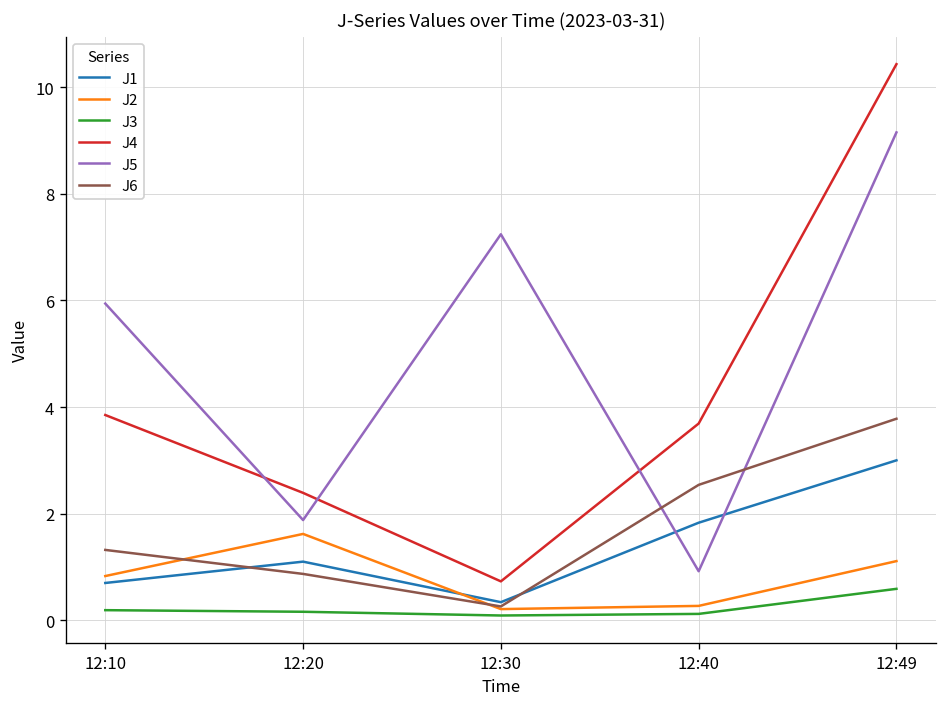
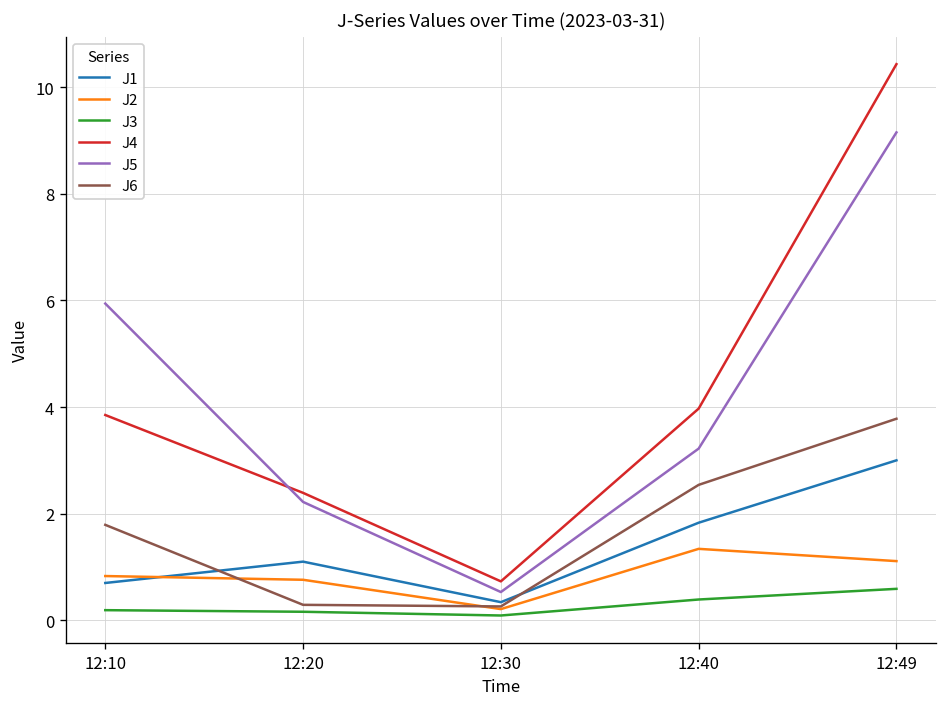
J6, 12:10: 1.3 -> 1.8
J2, 12:20: 1.6 -> 0.8
J5, 12:20: 1.9 -> 2.2
J6, 12:20: 0.9 -> 0.3
J5, 12:30: 7.2 -> 0.5
J2, 12:40: 0.3 -> 1.3
J3, 12:40: 0.1 -> 0.4
J4, 12:40: 3.7 -> 4.0
J5, 12:40: 0.9 -> 3.2
